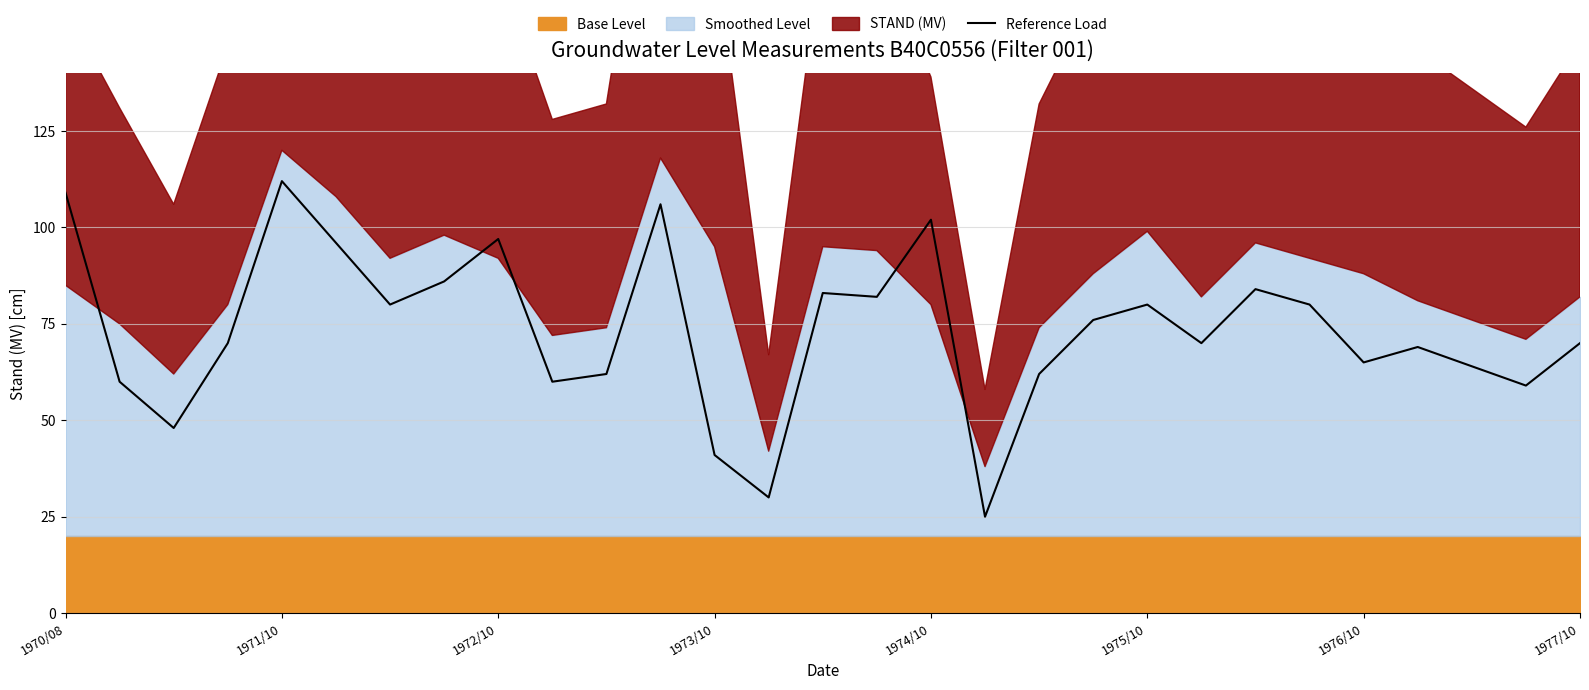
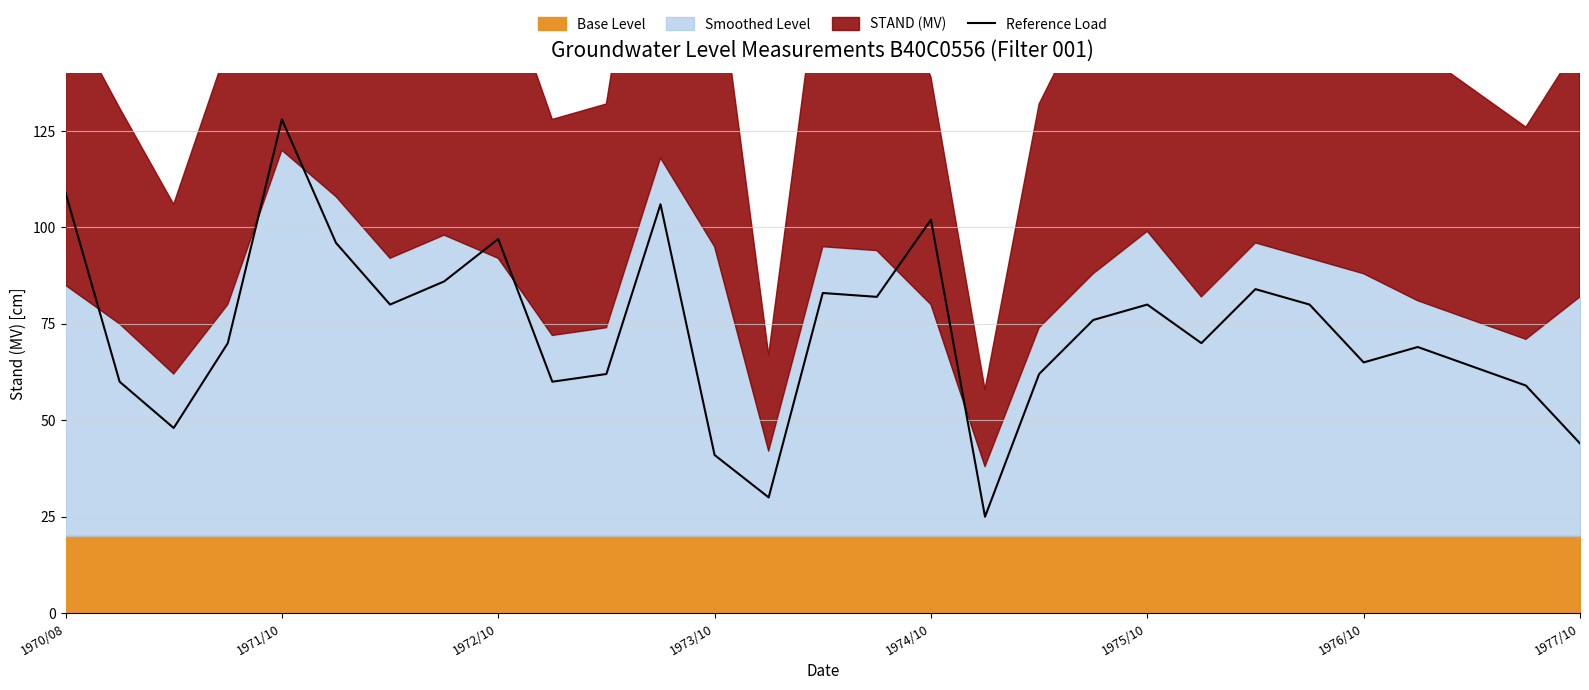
Reference Load, 1971/10: 112 -> 128
Reference Load, 1977/10: 70 -> 44
